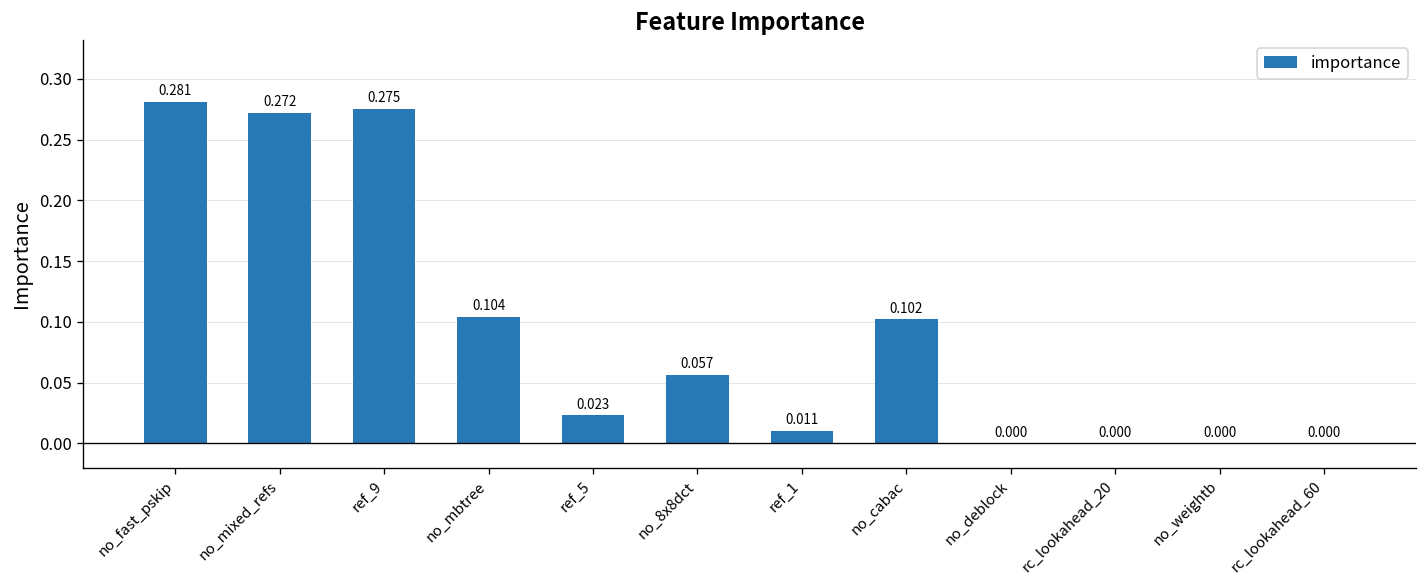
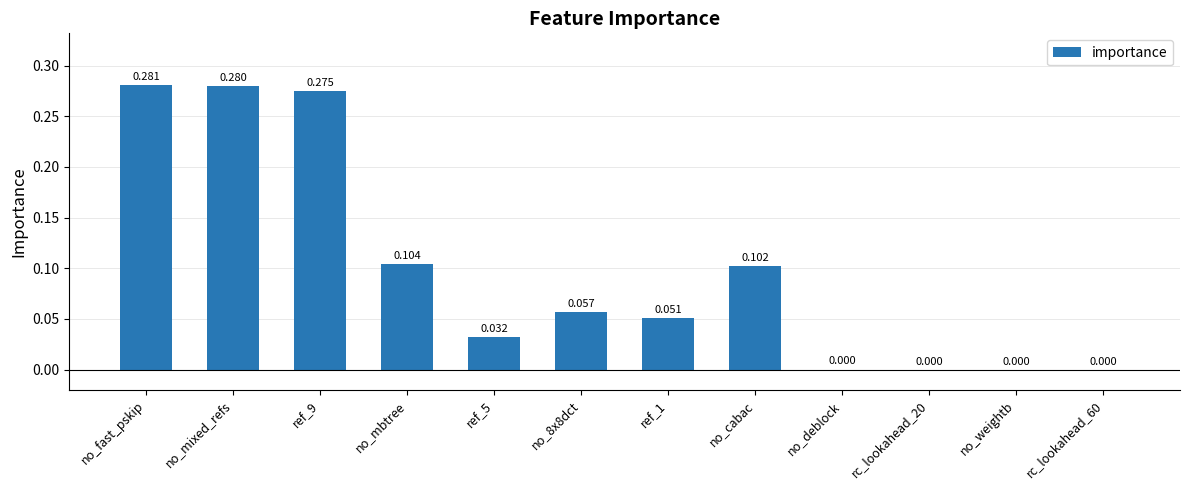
no_mixed_refs: 0.272 -> 0.280
ref_5: 0.023 -> 0.032
ref_1: 0.011 -> 0.051
